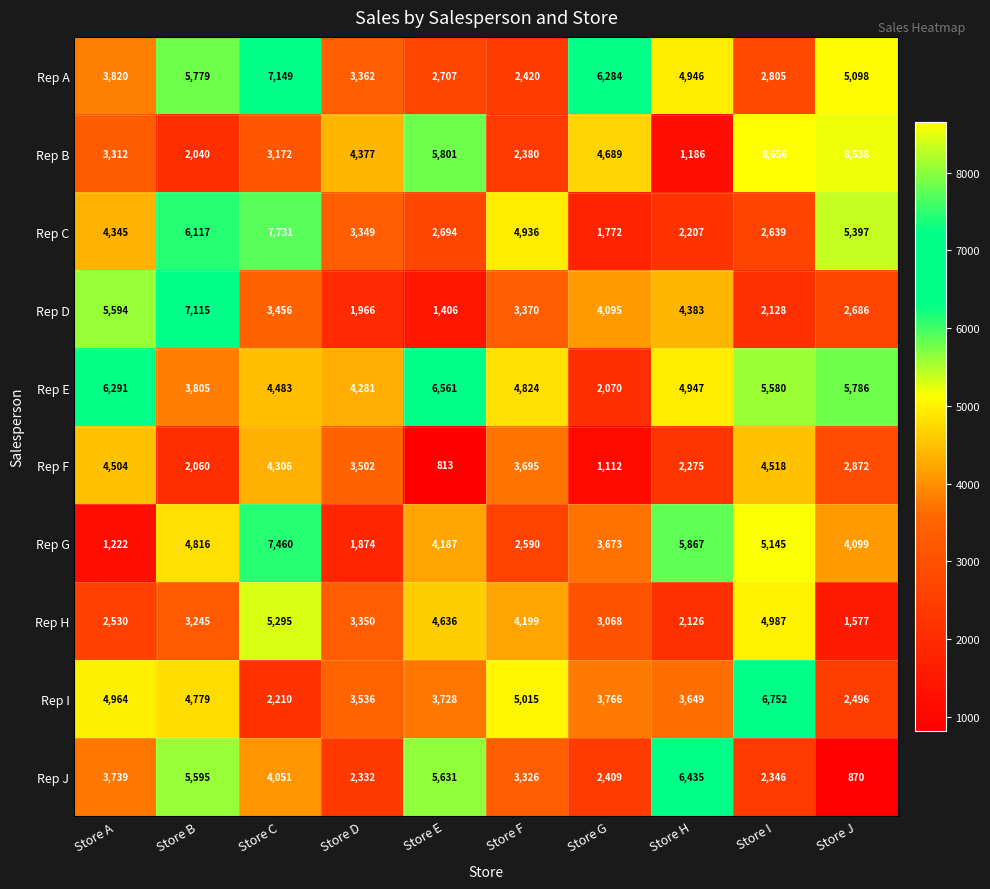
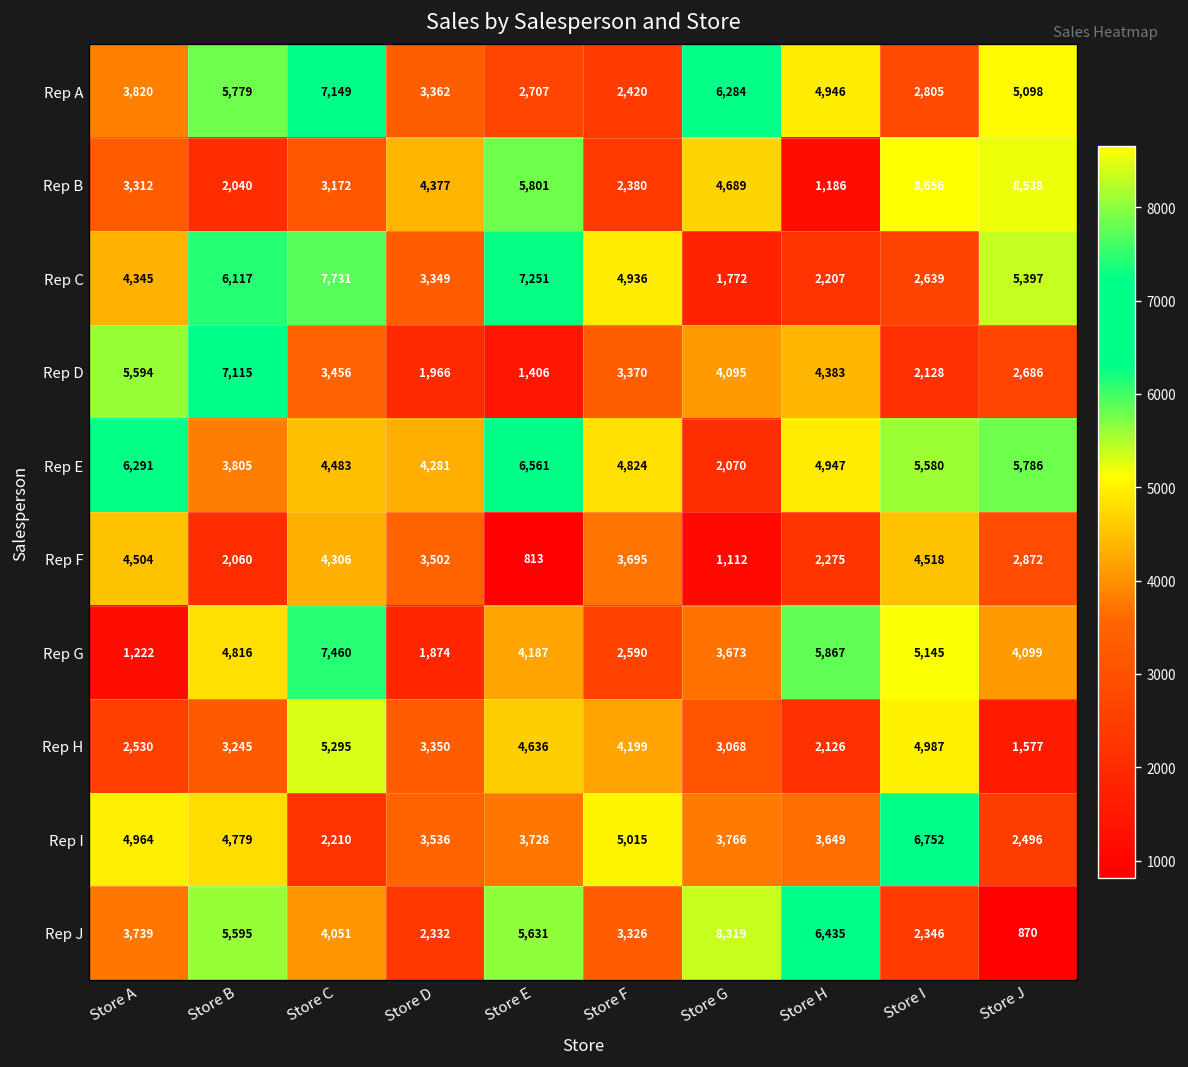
Rep C, Store E: 2,694 -> 7,251
Rep J, Store G: 2,409 -> 8,319
